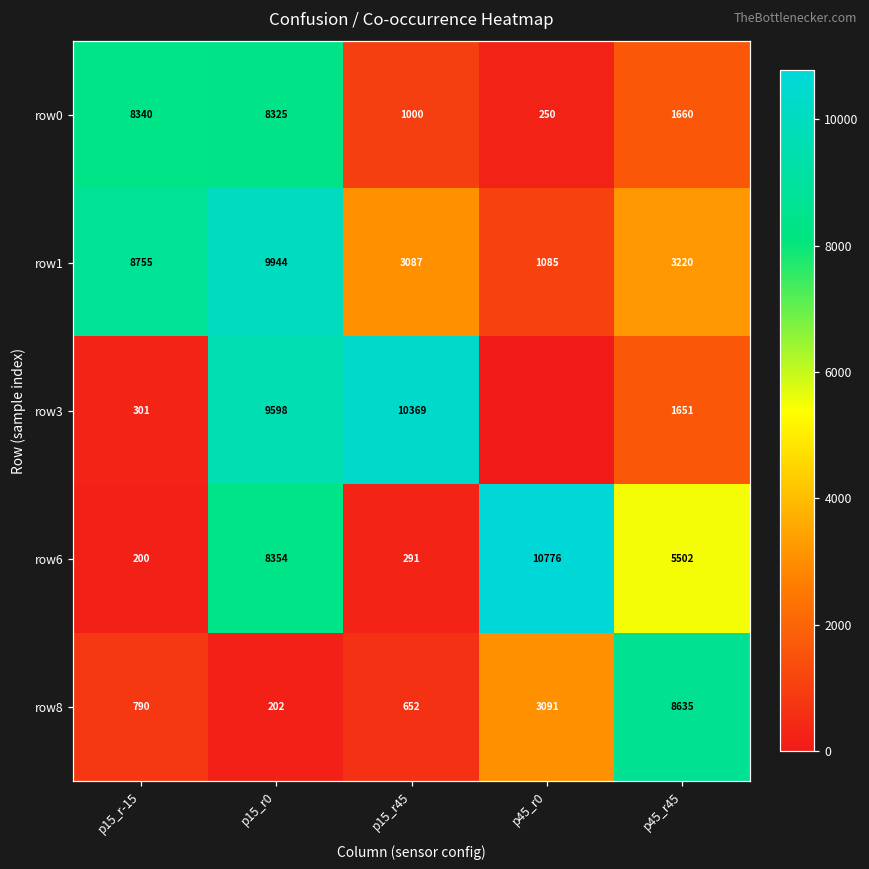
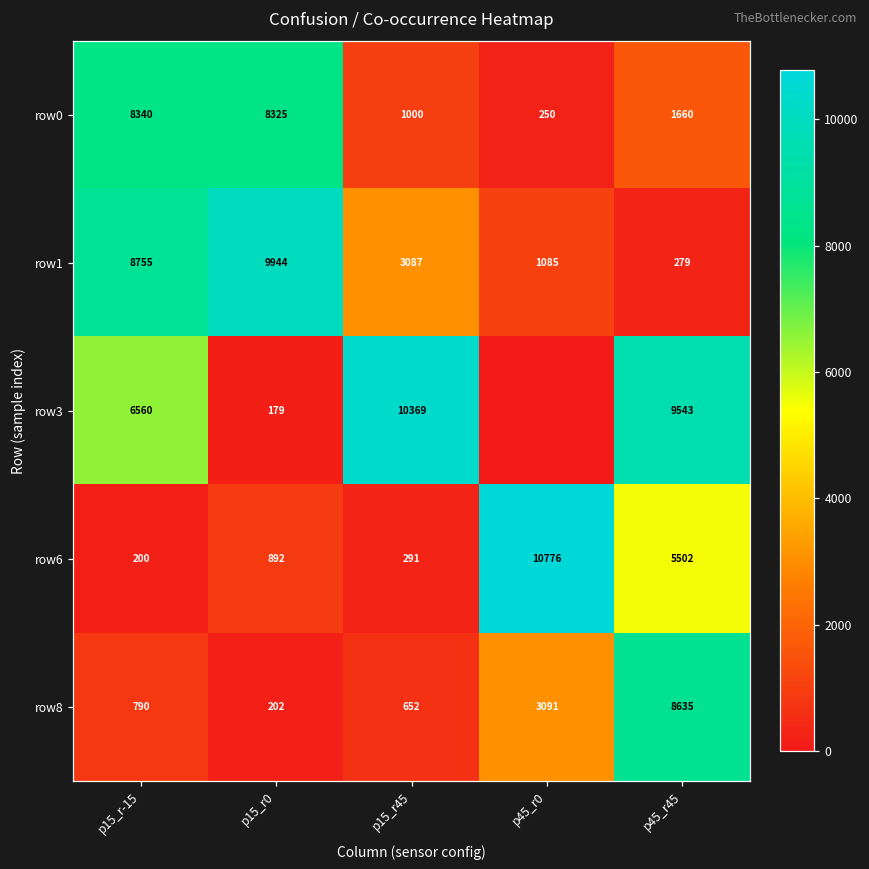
row1, p45_r45: 3220 -> 279
row3, p15_r-15: 301 -> 6560
row3, p15_r0: 9598 -> 179
row3, p45_r45: 1651 -> 9543
row6, p15_r0: 8354 -> 892
